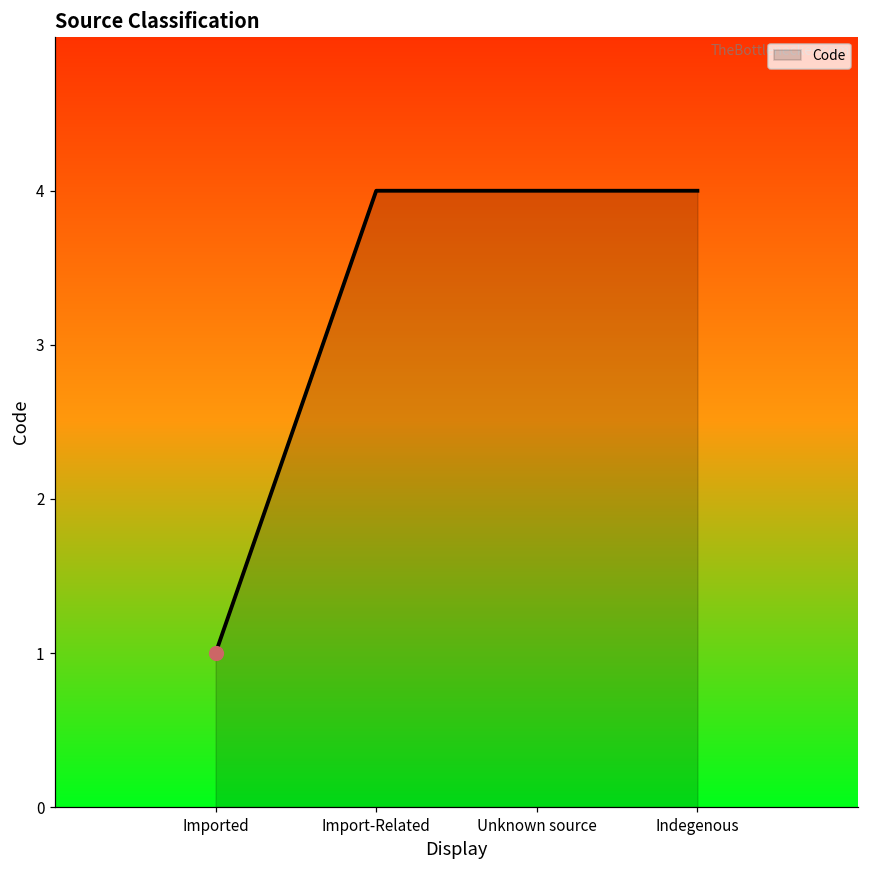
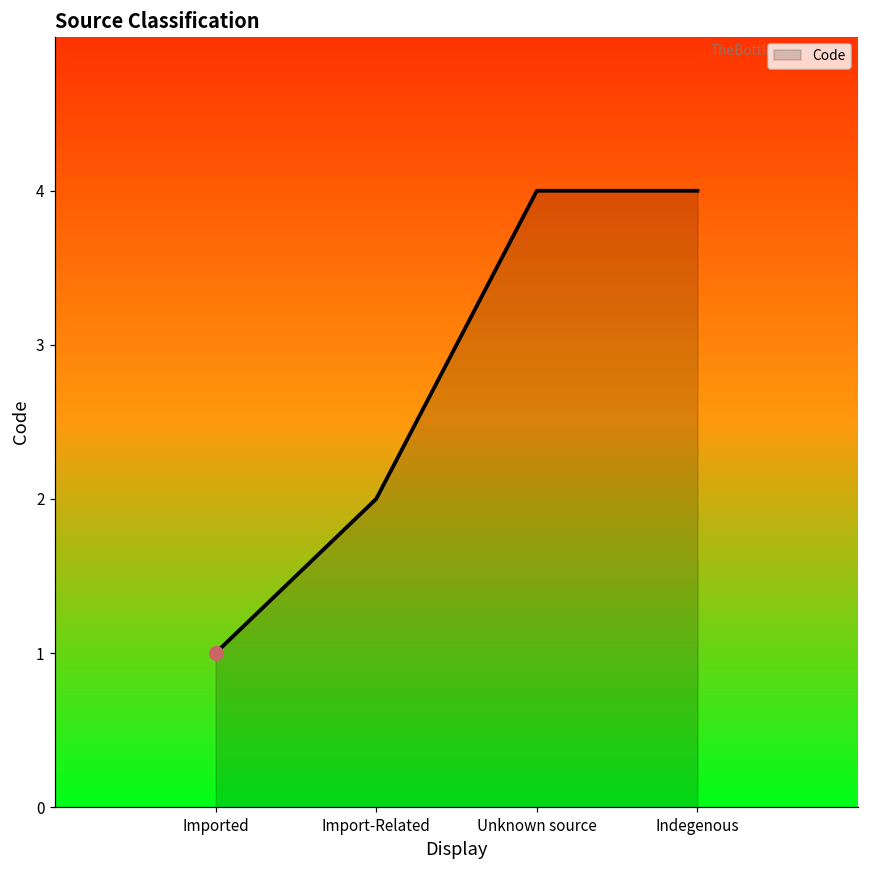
Code, Import-Related: 4 -> 2
